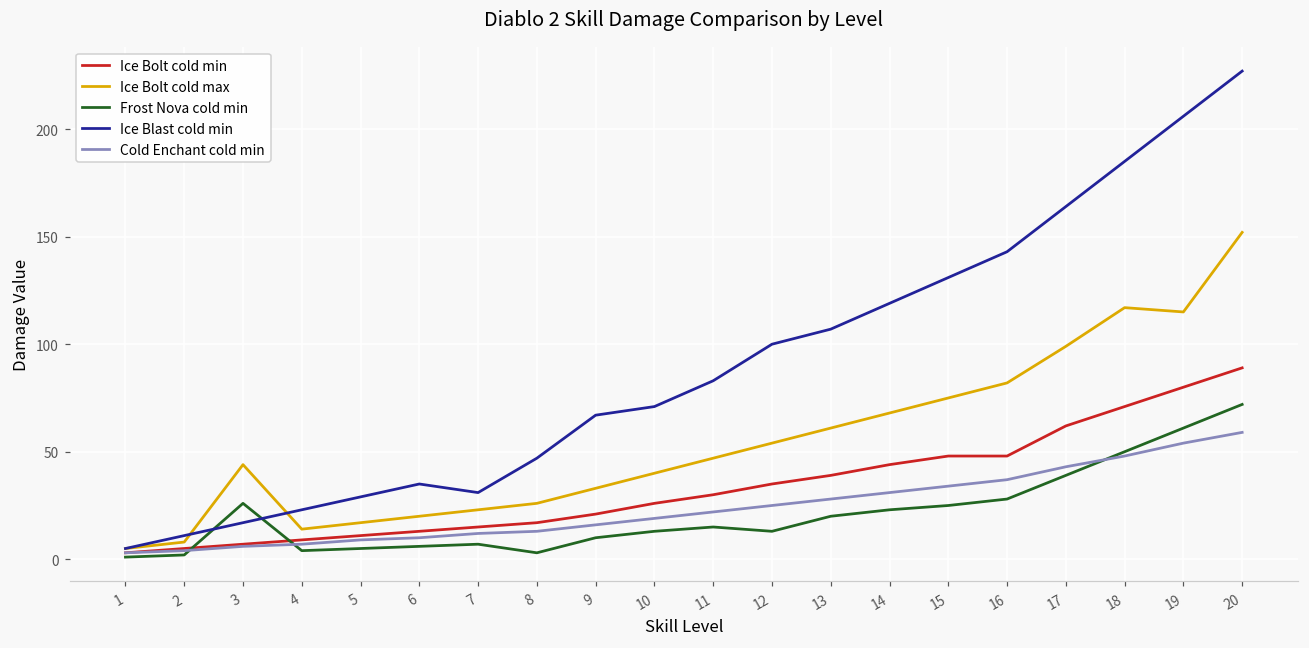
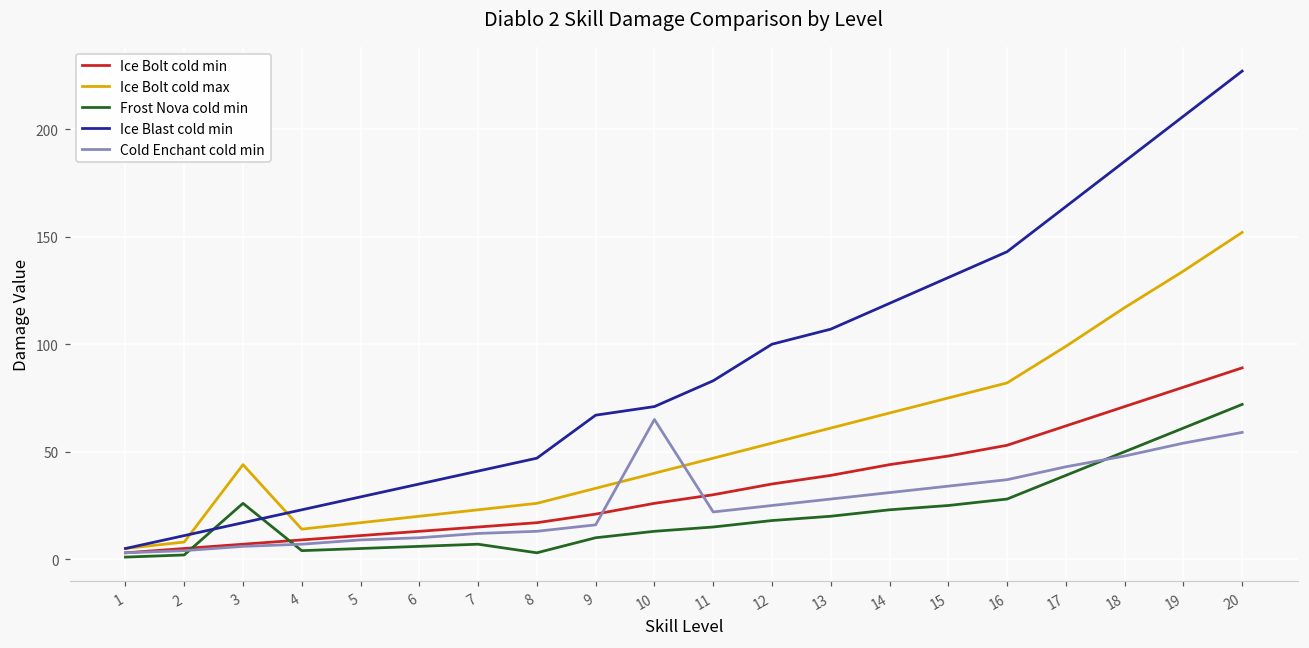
Ice Blast cold min, 7: 31 -> 41
Cold Enchant cold min, 10: 19 -> 65
Frost Nova cold min, 12: 13 -> 18
Ice Bolt cold min, 16: 48 -> 53
Ice Bolt cold max, 19: 115 -> 134
